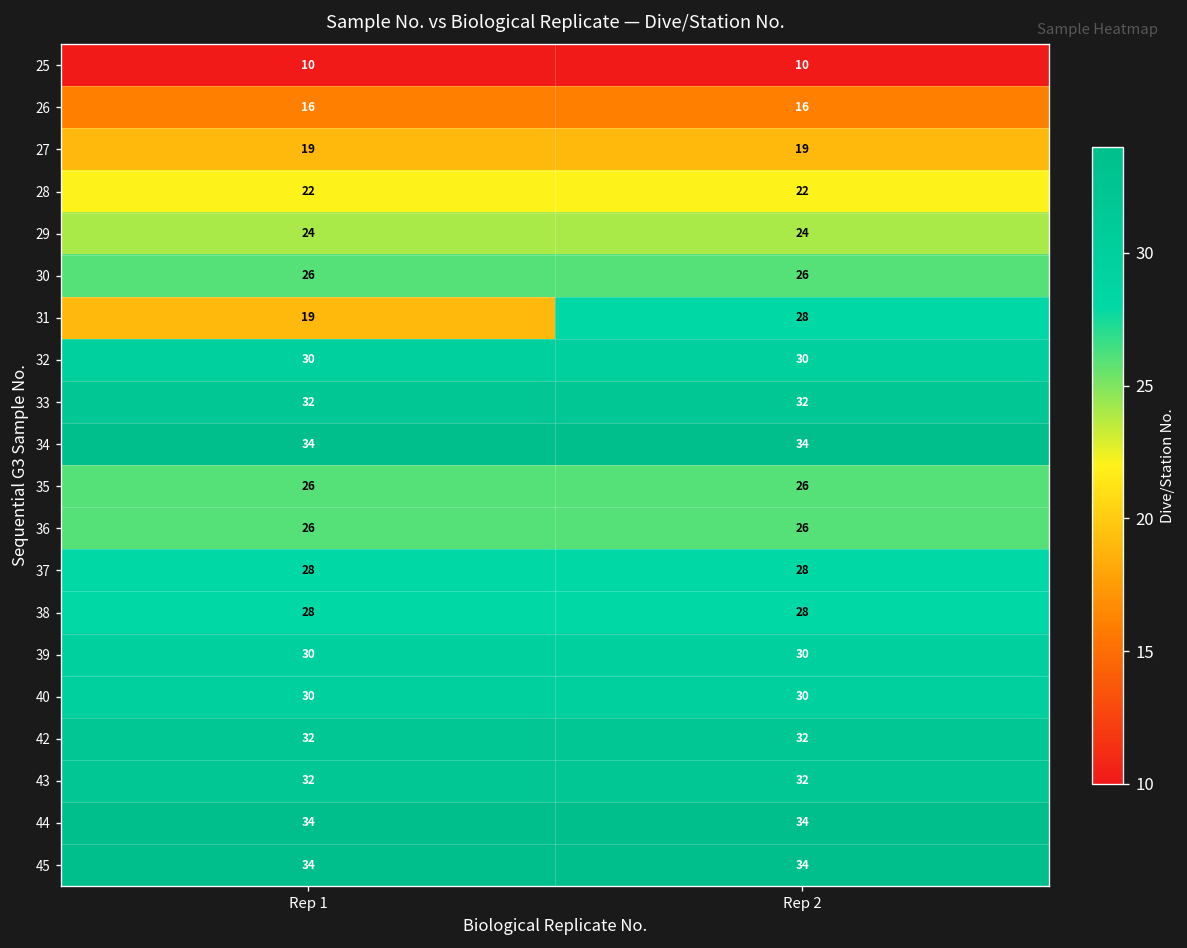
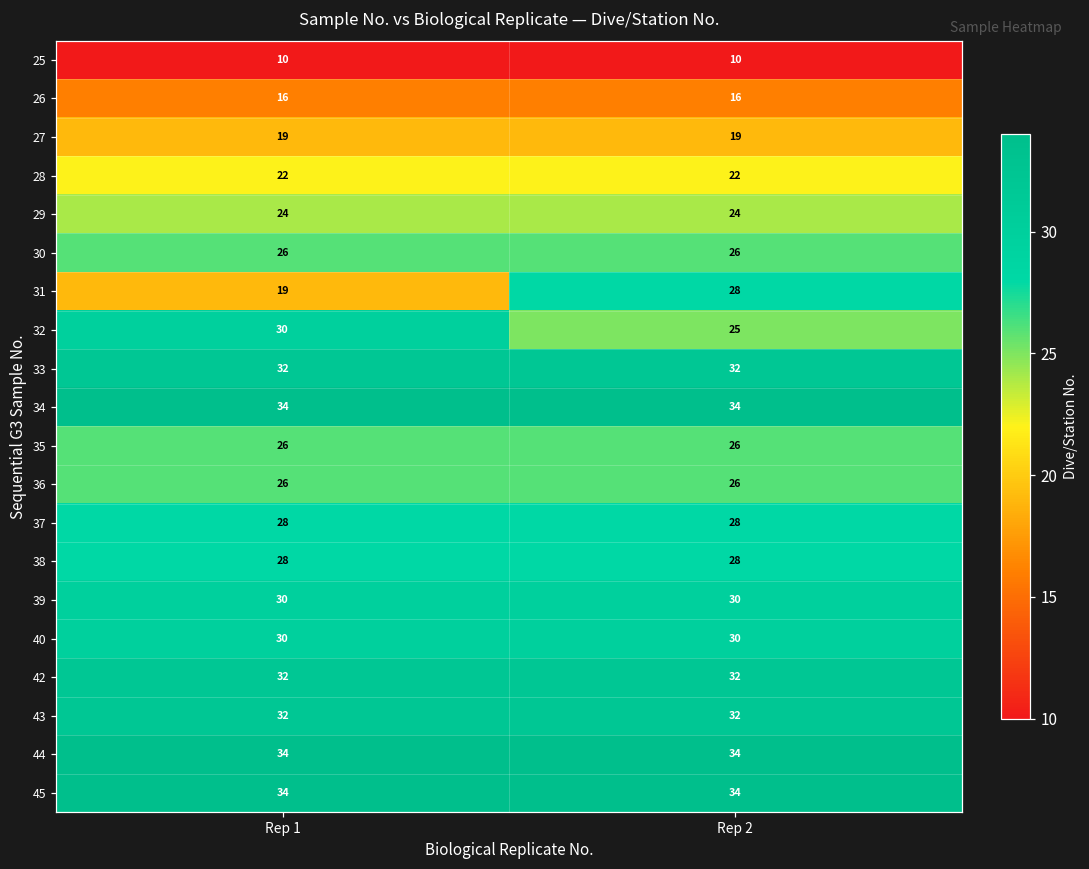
32, Rep 2: 30 -> 25
